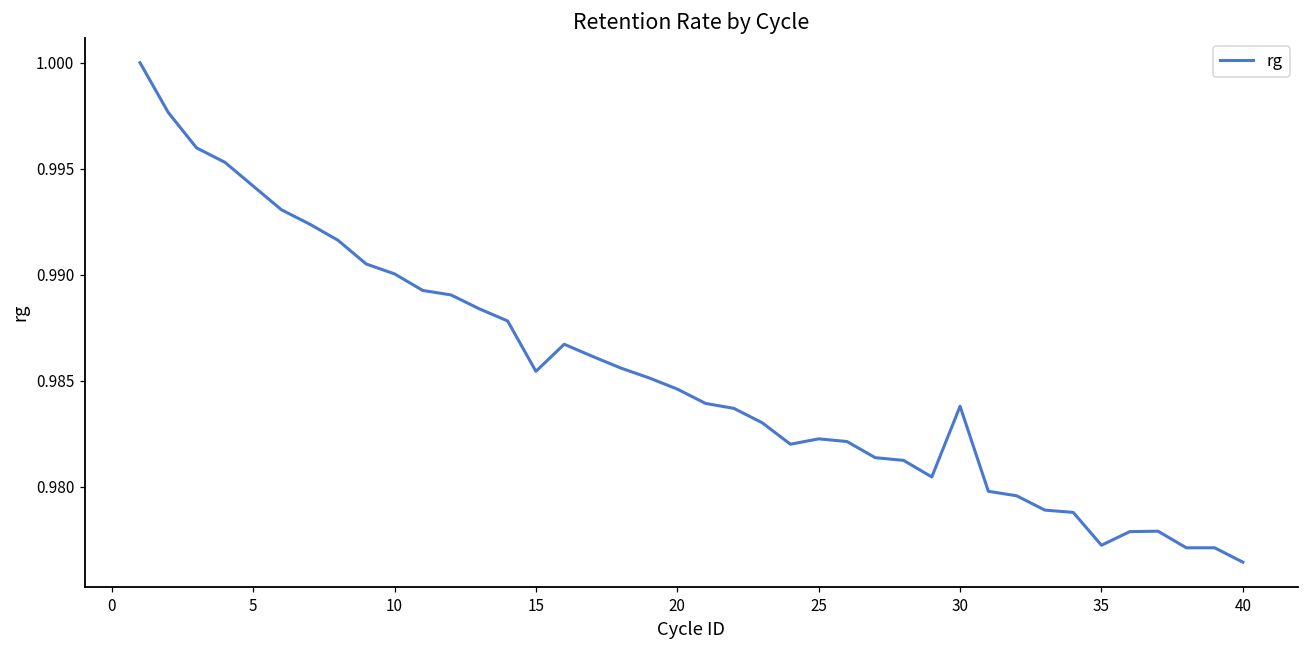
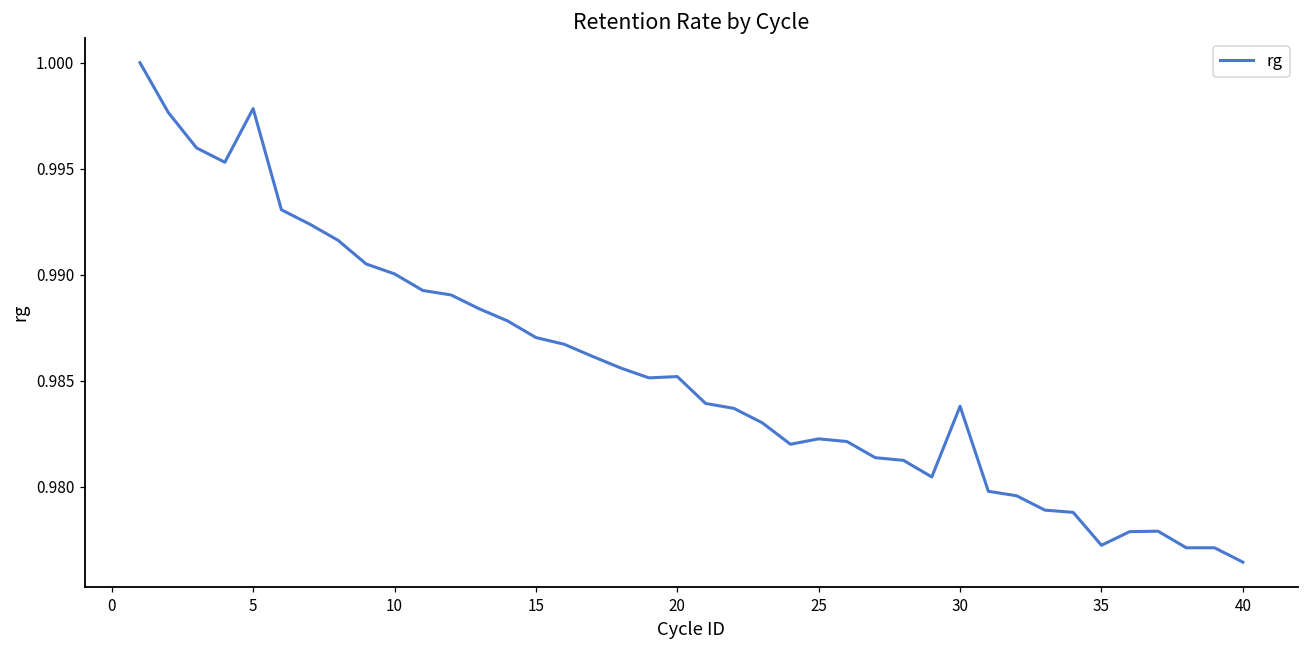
5: 0.9942 -> 0.9978
15: 0.9854 -> 0.9870
20: 0.9846 -> 0.9852
